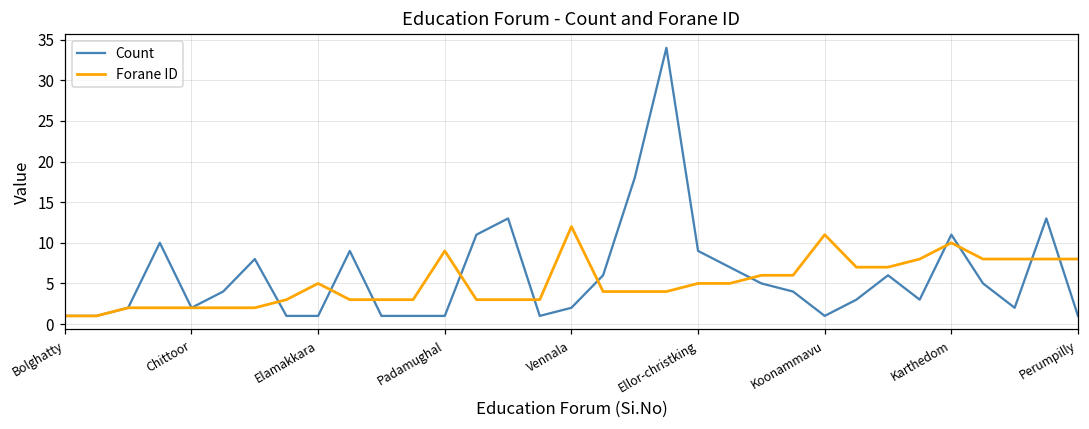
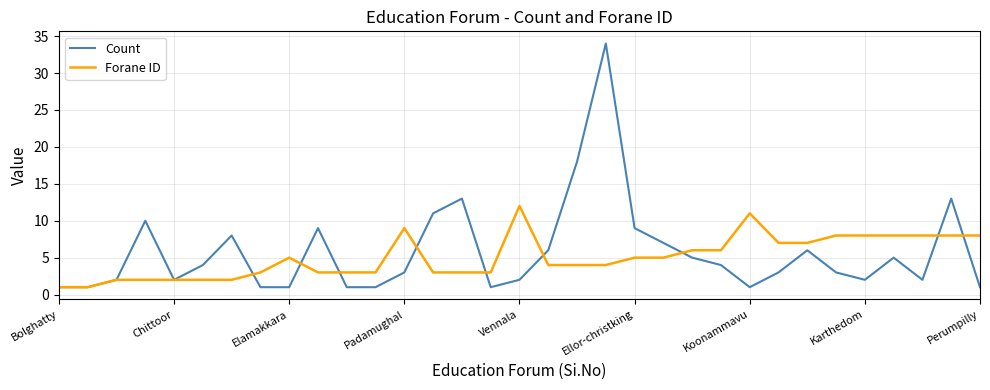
Count, Padamughal: 1 -> 3
Count, Karthedom: 11 -> 2
Forane ID, Karthedom: 10 -> 8
